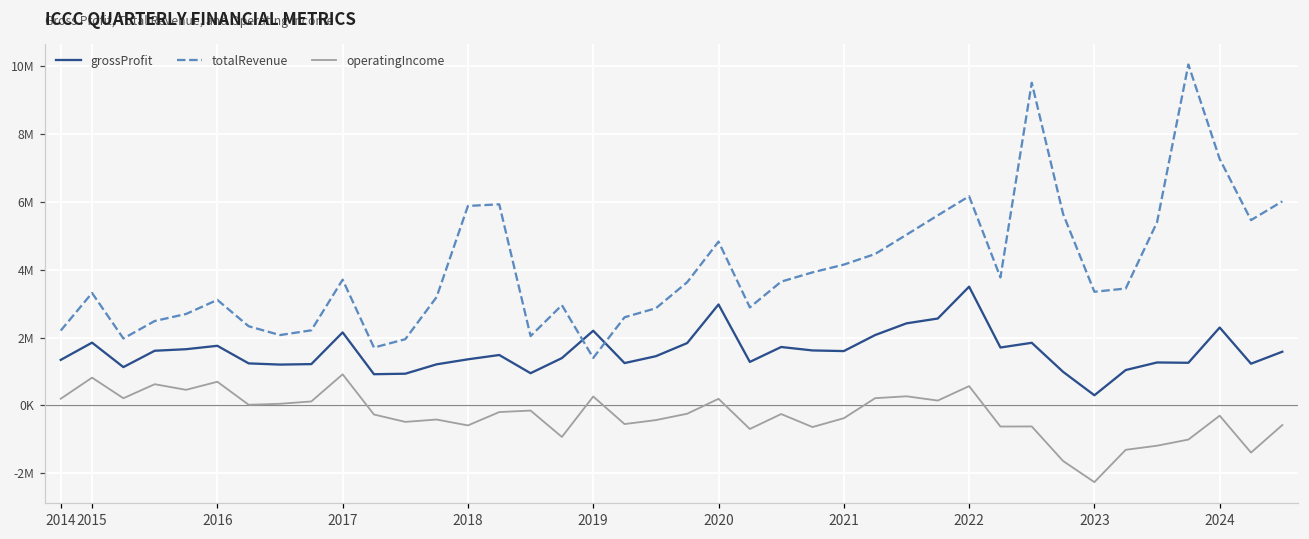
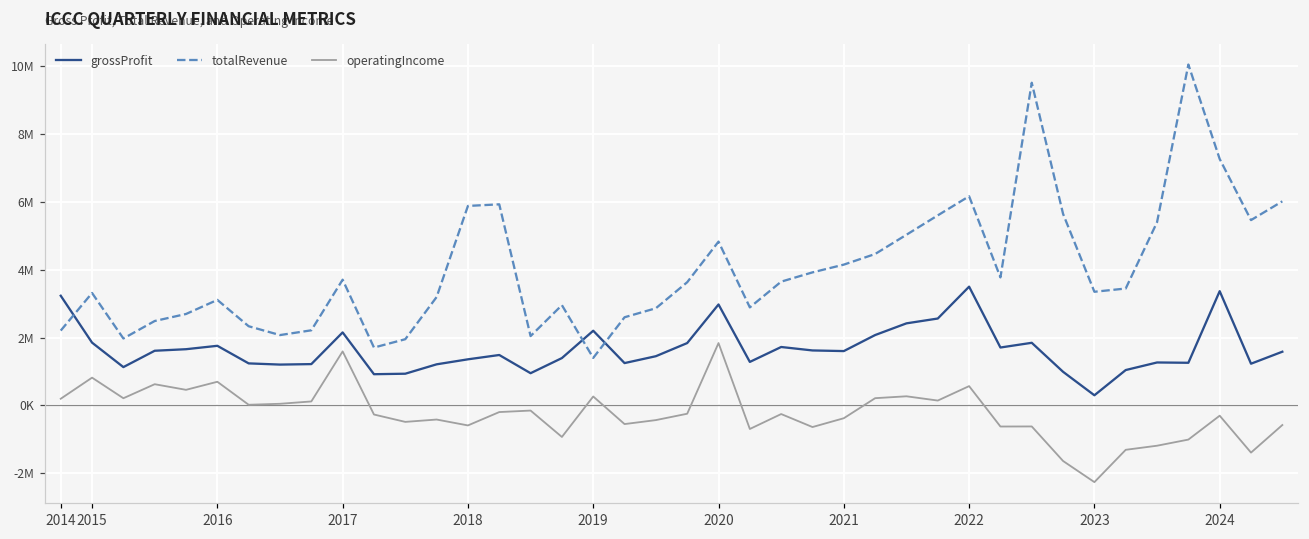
grossProfit, 2014: 1300000 -> 3200000
operatingIncome, 2017: 900000 -> 1600000
operatingIncome, 2020: 200000 -> 1800000
grossProfit, 2024: 2300000 -> 3400000
